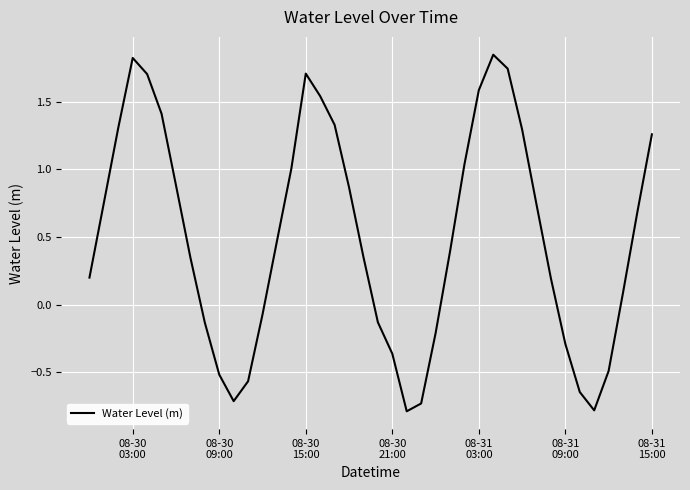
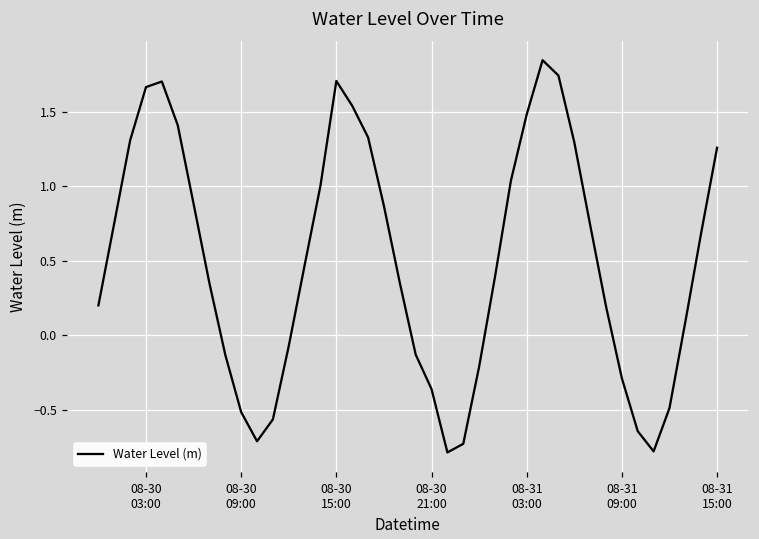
08-30 03:00: 1.82 -> 1.66
08-31 03:00: 1.58 -> 1.48
